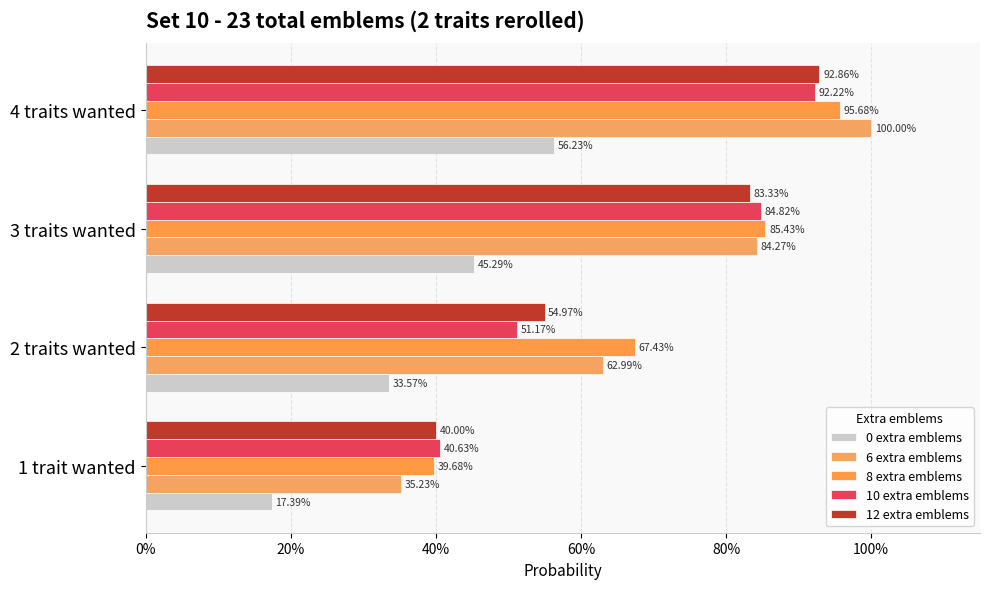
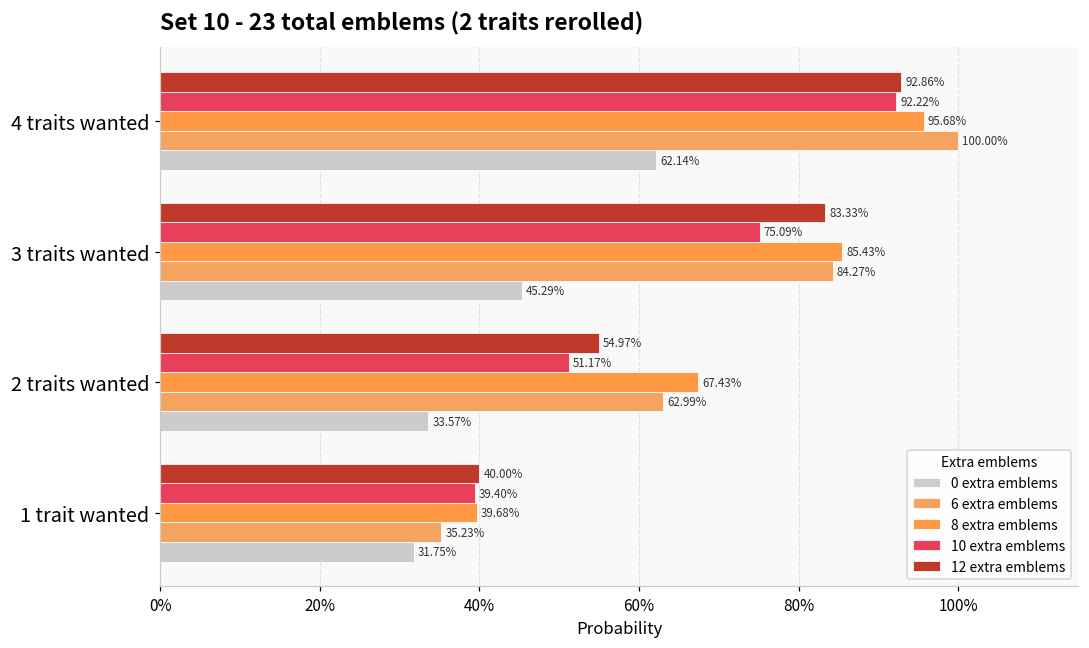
0 extra emblems, 4 traits wanted: 56.23% -> 62.14%
10 extra emblems, 3 traits wanted: 84.82% -> 75.09%
10 extra emblems, 1 trait wanted: 40.63% -> 39.40%
0 extra emblems, 1 trait wanted: 17.39% -> 31.75%
